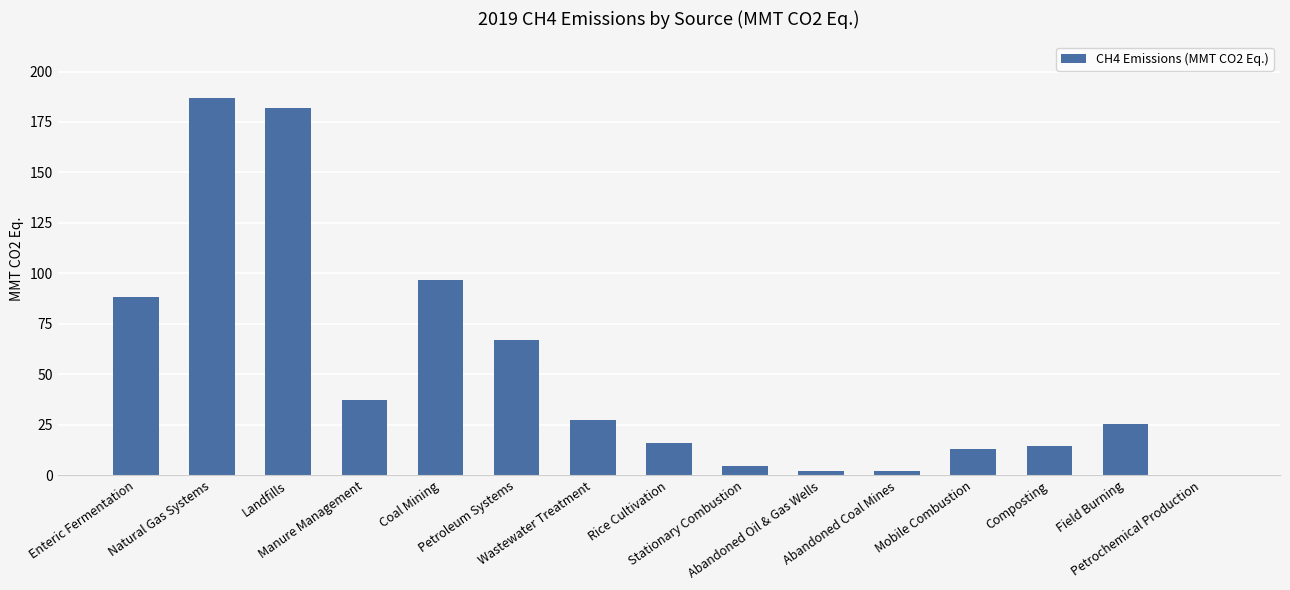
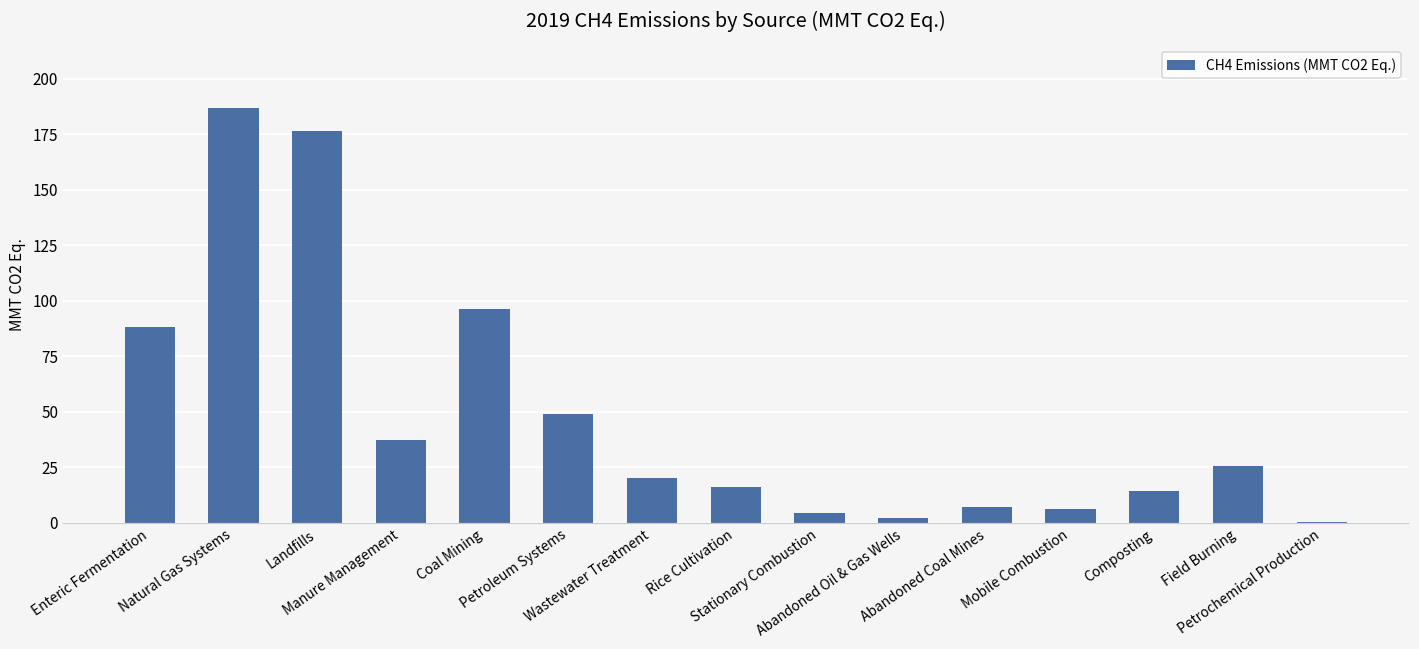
Landfills: 182 -> 177
Petroleum Systems: 67 -> 49
Wastewater Treatment: 27 -> 20
Abandoned Coal Mines: 2 -> 7
Mobile Combustion: 13 -> 6
